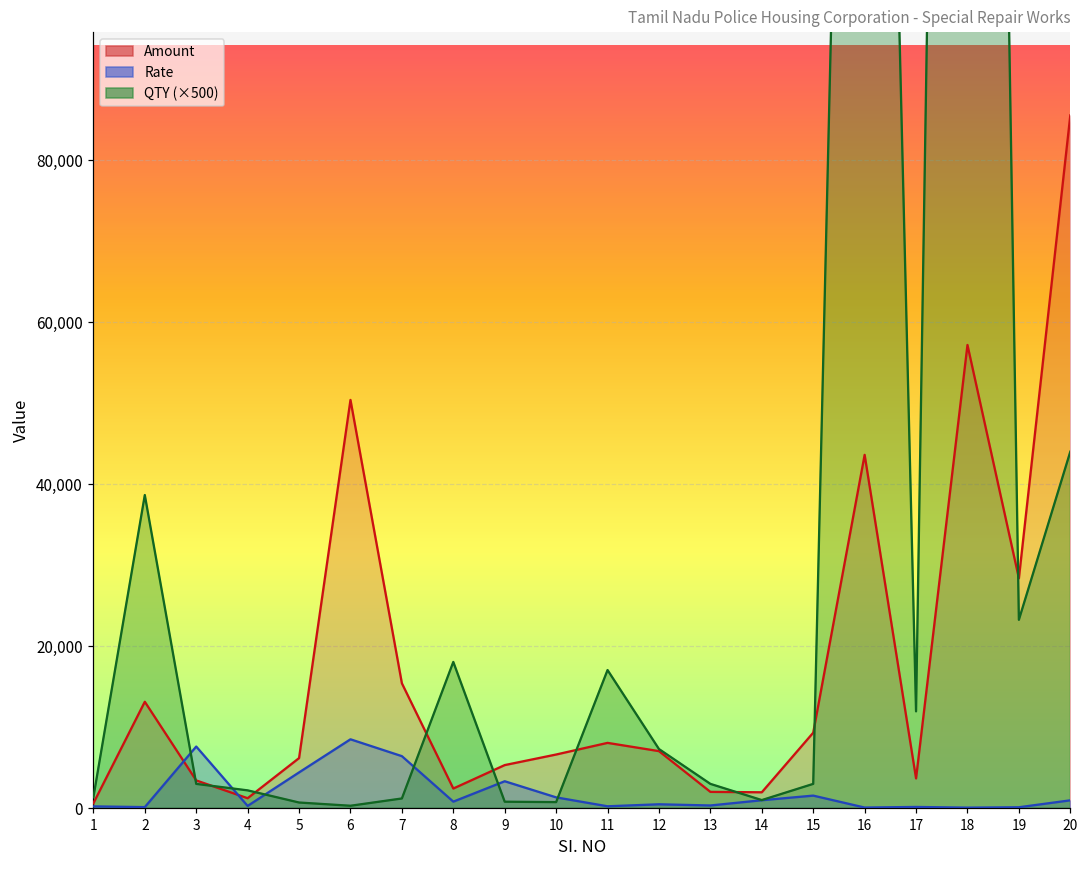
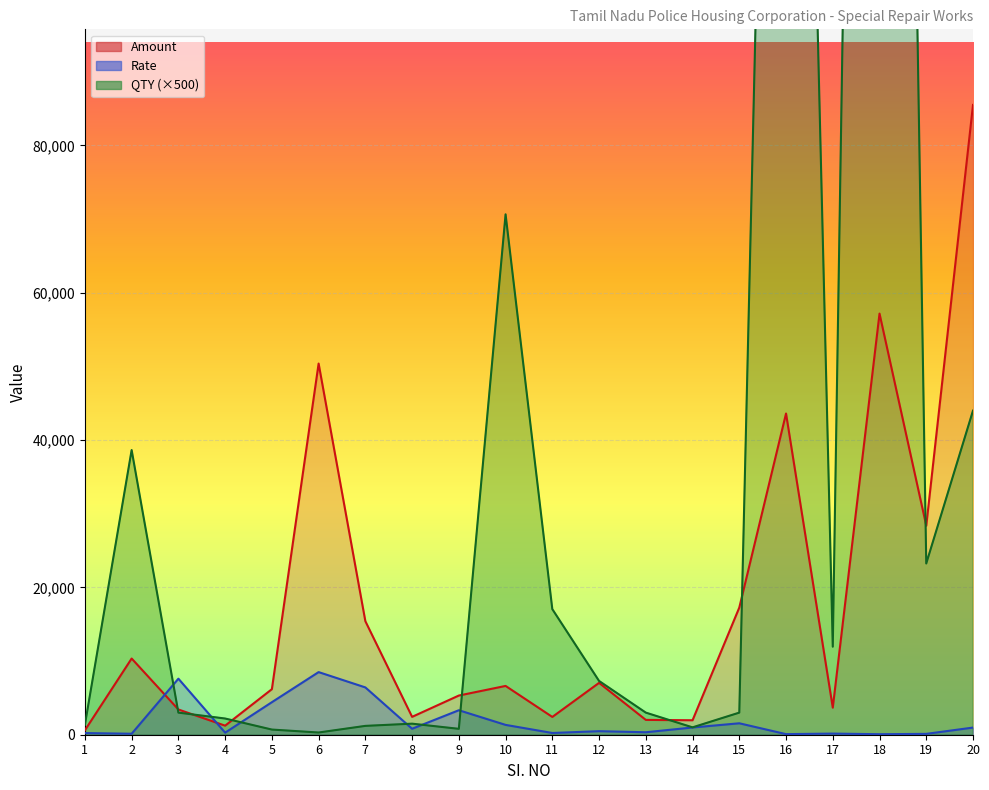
Amount, 2: 13,000 -> 10,000
QTY (×500), 8: 18,000 -> 2,000
QTY (×500), 10: 1,000 -> 71,000
Amount, 11: 8,000 -> 2,000
Amount, 15: 9,000 -> 17,000
